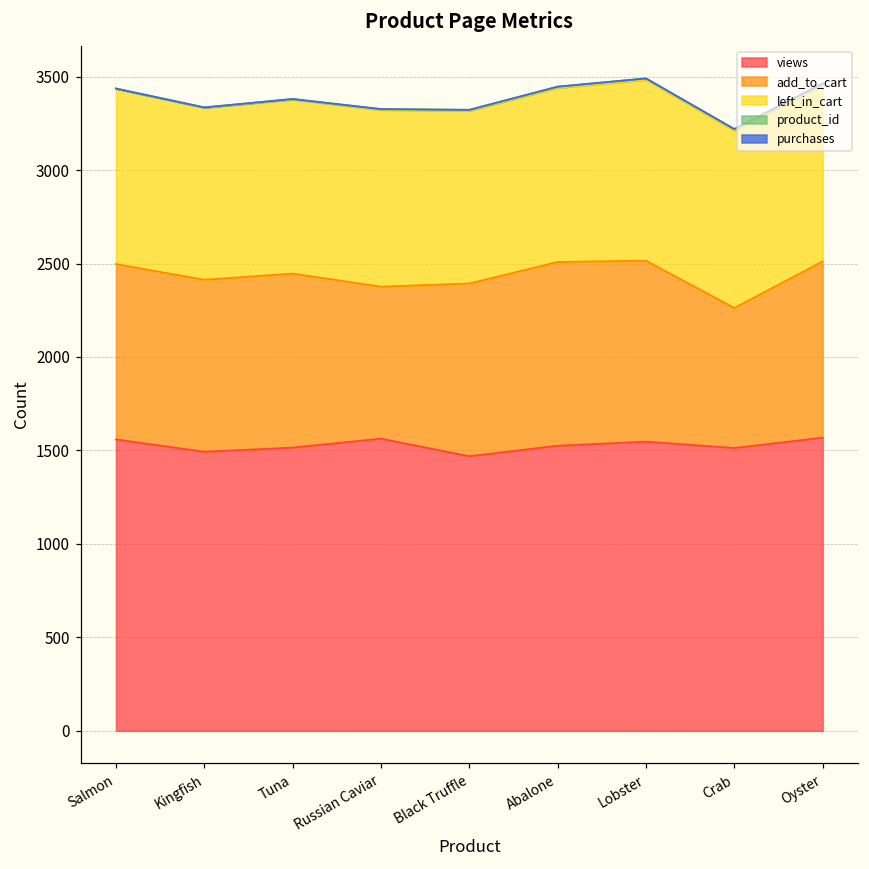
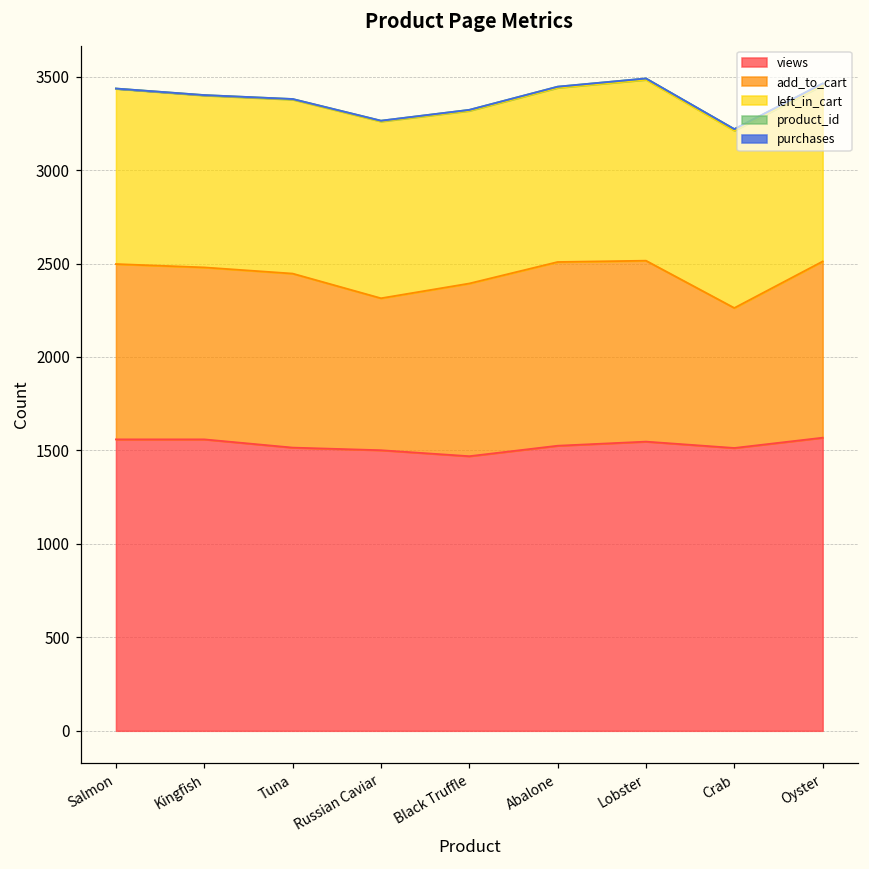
views, Kingfish: 1490 -> 1560
views, Russian Caviar: 1560 -> 1500
